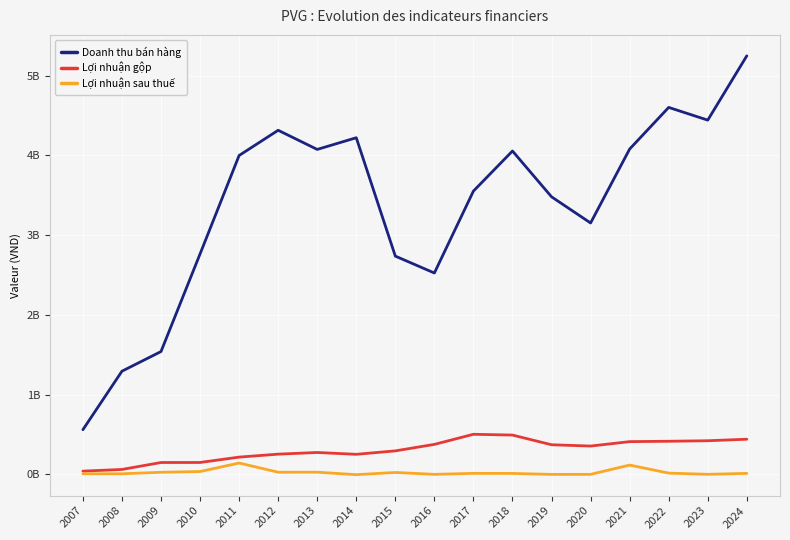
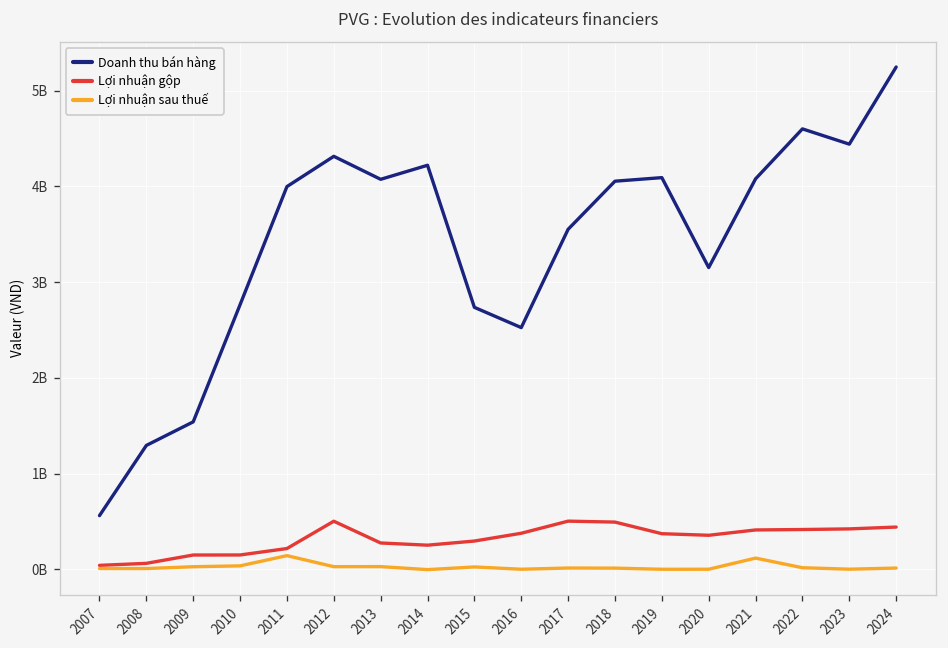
Lợi nhuận gộp, 2012: 300000000 -> 500000000
Doanh thu bán hàng, 2019: 3500000000 -> 4100000000
